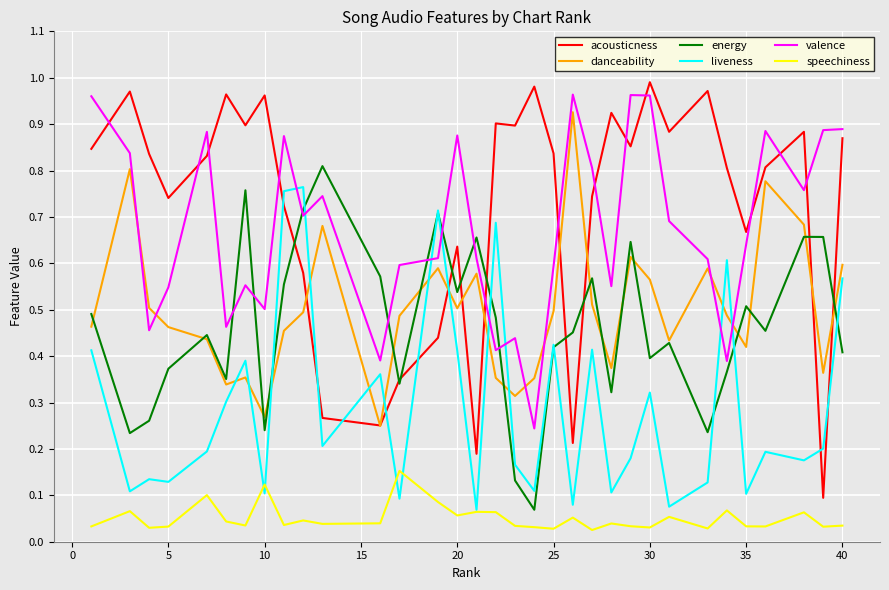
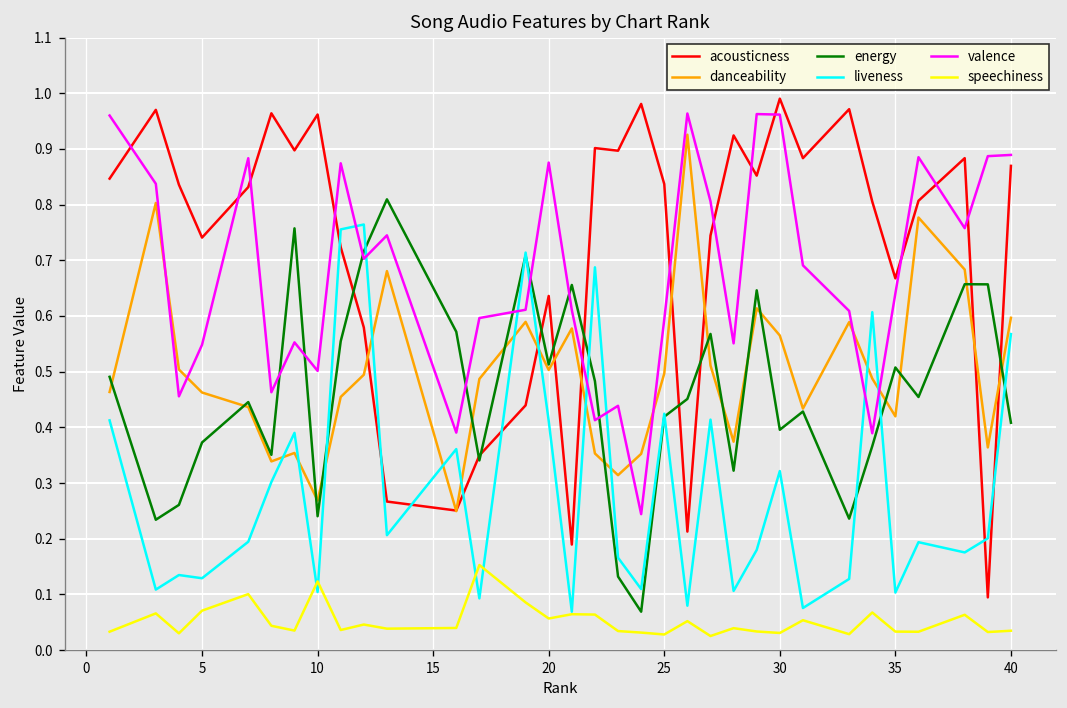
speechiness, 5: 0.03 -> 0.07
energy, 20: 0.54 -> 0.51
